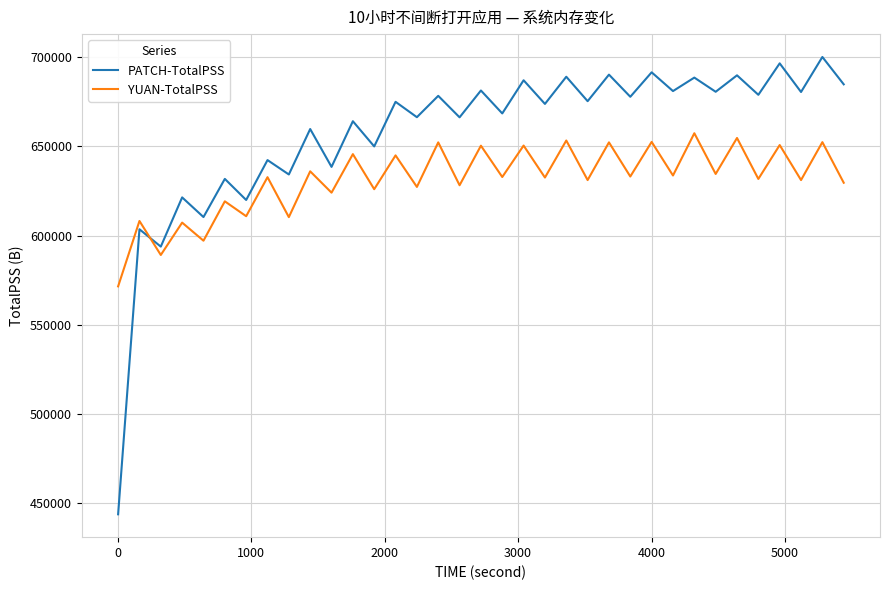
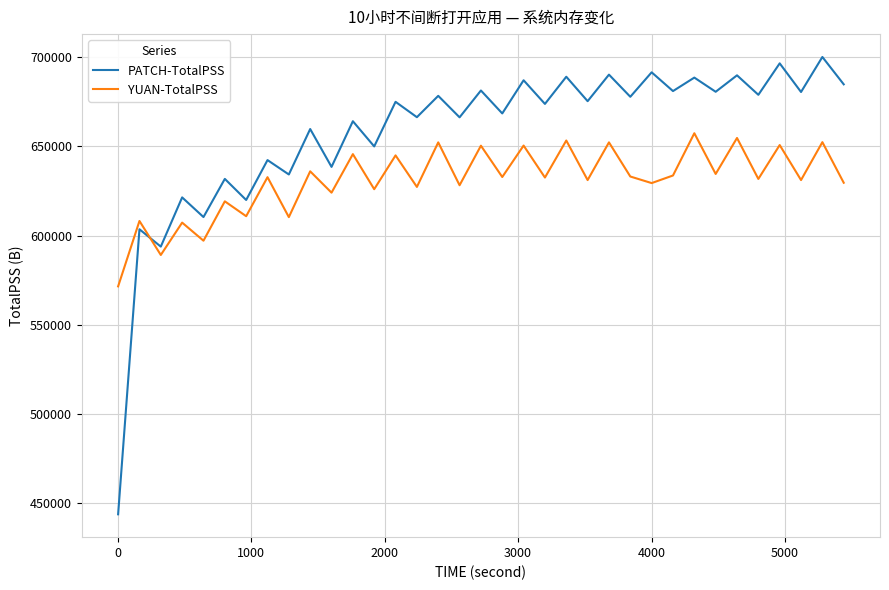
YUAN-TotalPSS, 4000: 652000 -> 629000
